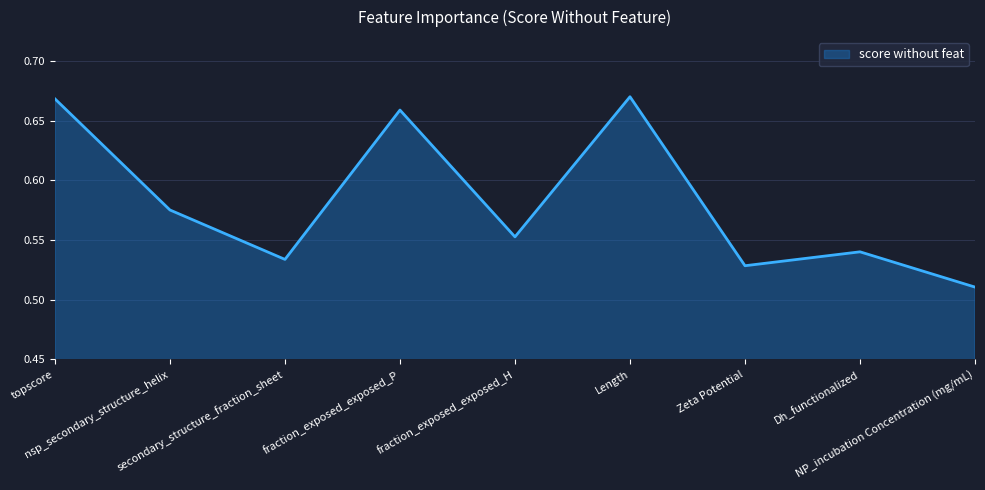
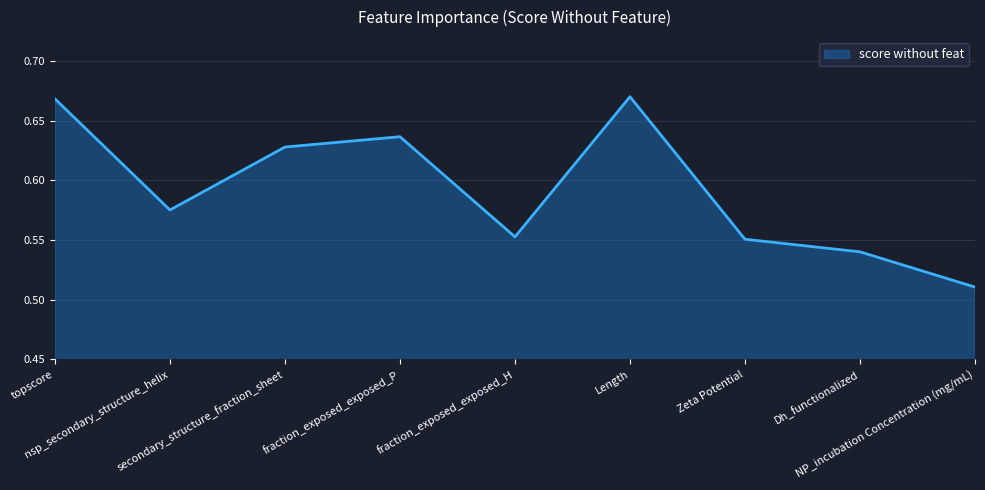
secondary_structure_fraction_sheet: 0.534 -> 0.628
fraction_exposed_exposed_P: 0.659 -> 0.637
Zeta Potential: 0.528 -> 0.551
